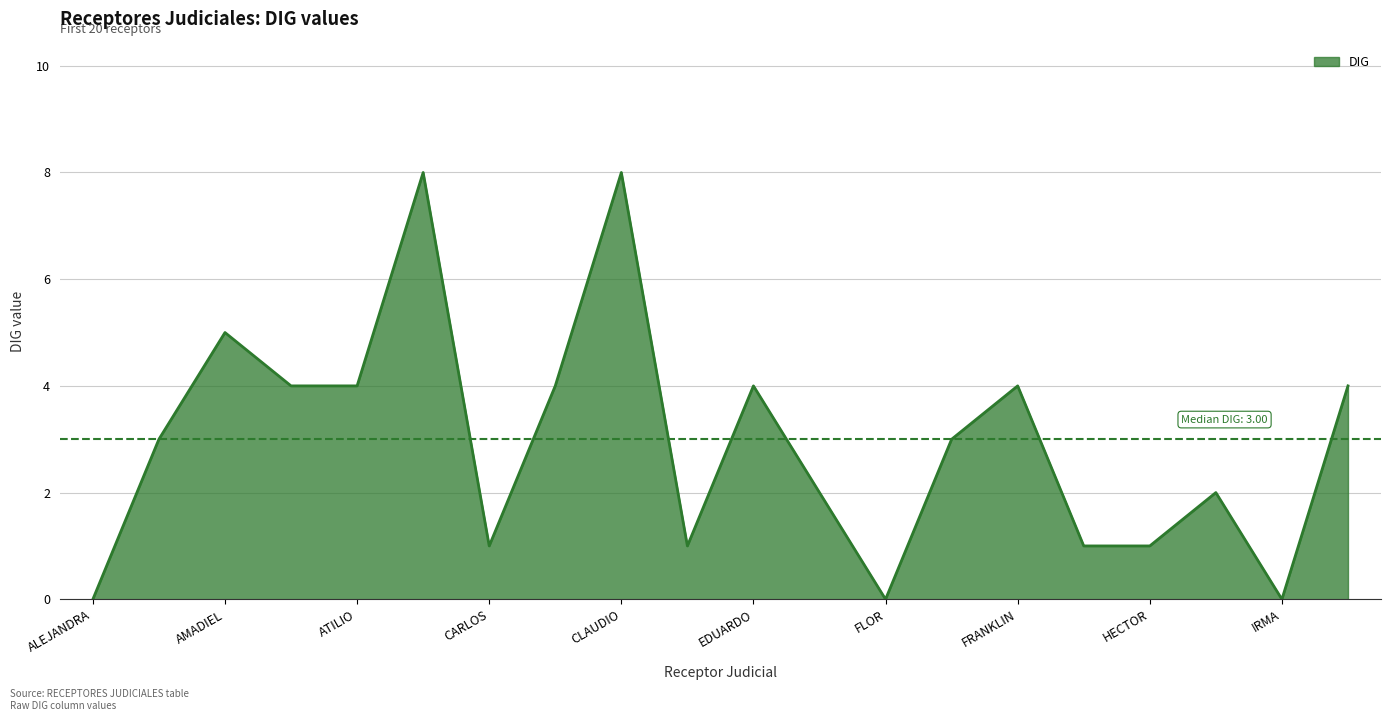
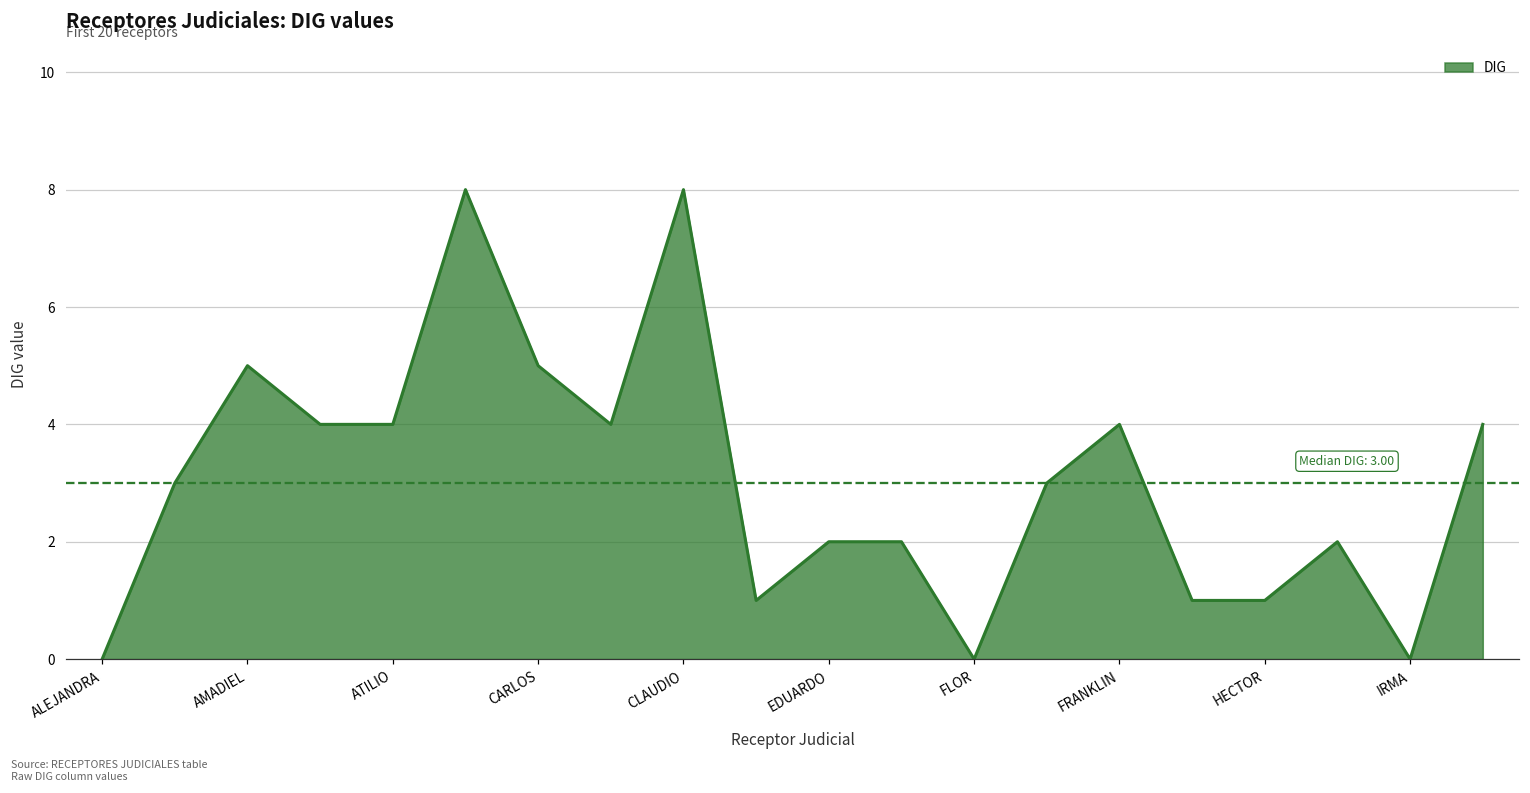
CARLOS: 1 -> 5
EDUARDO: 4 -> 2
